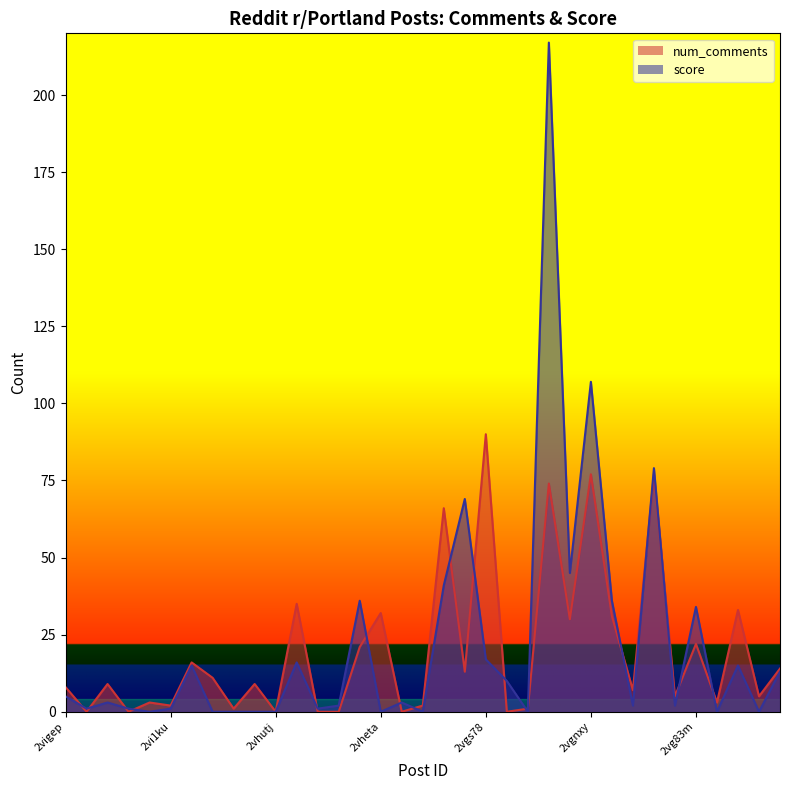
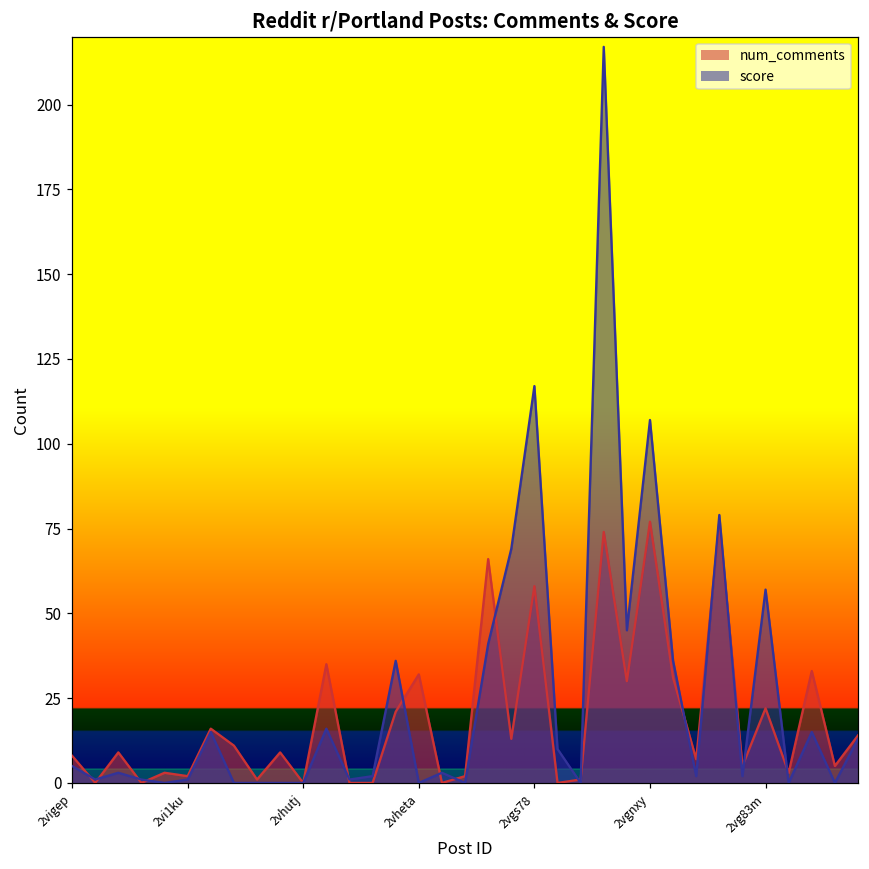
num_comments, 2vgs78: 90 -> 58
score, 2vgs78: 17 -> 117
score, 2vg83m: 34 -> 57
